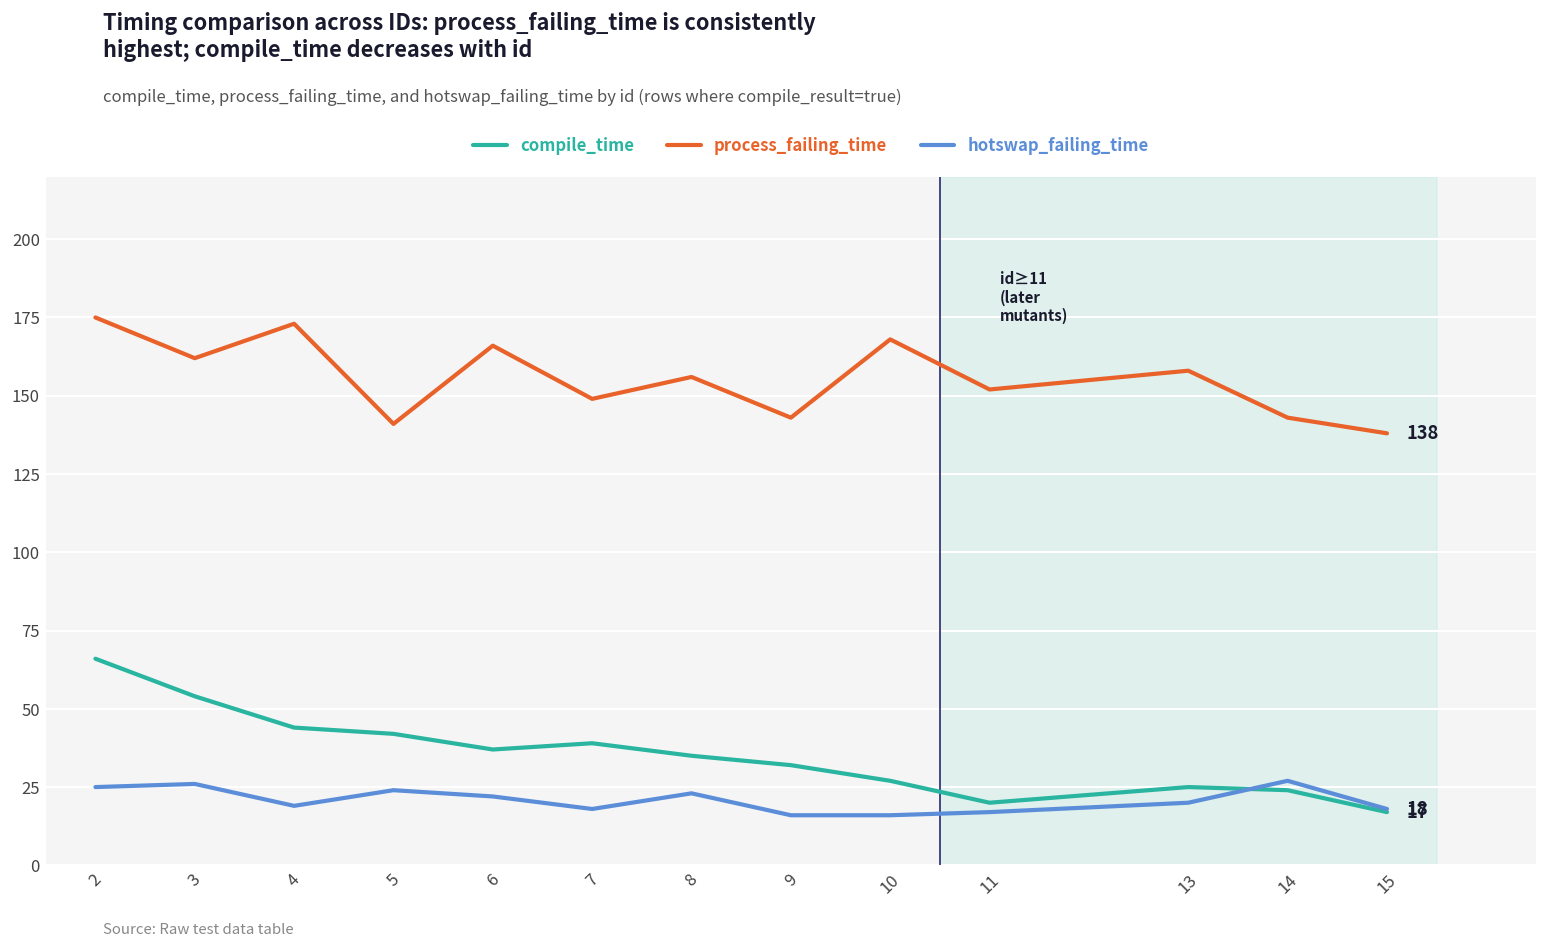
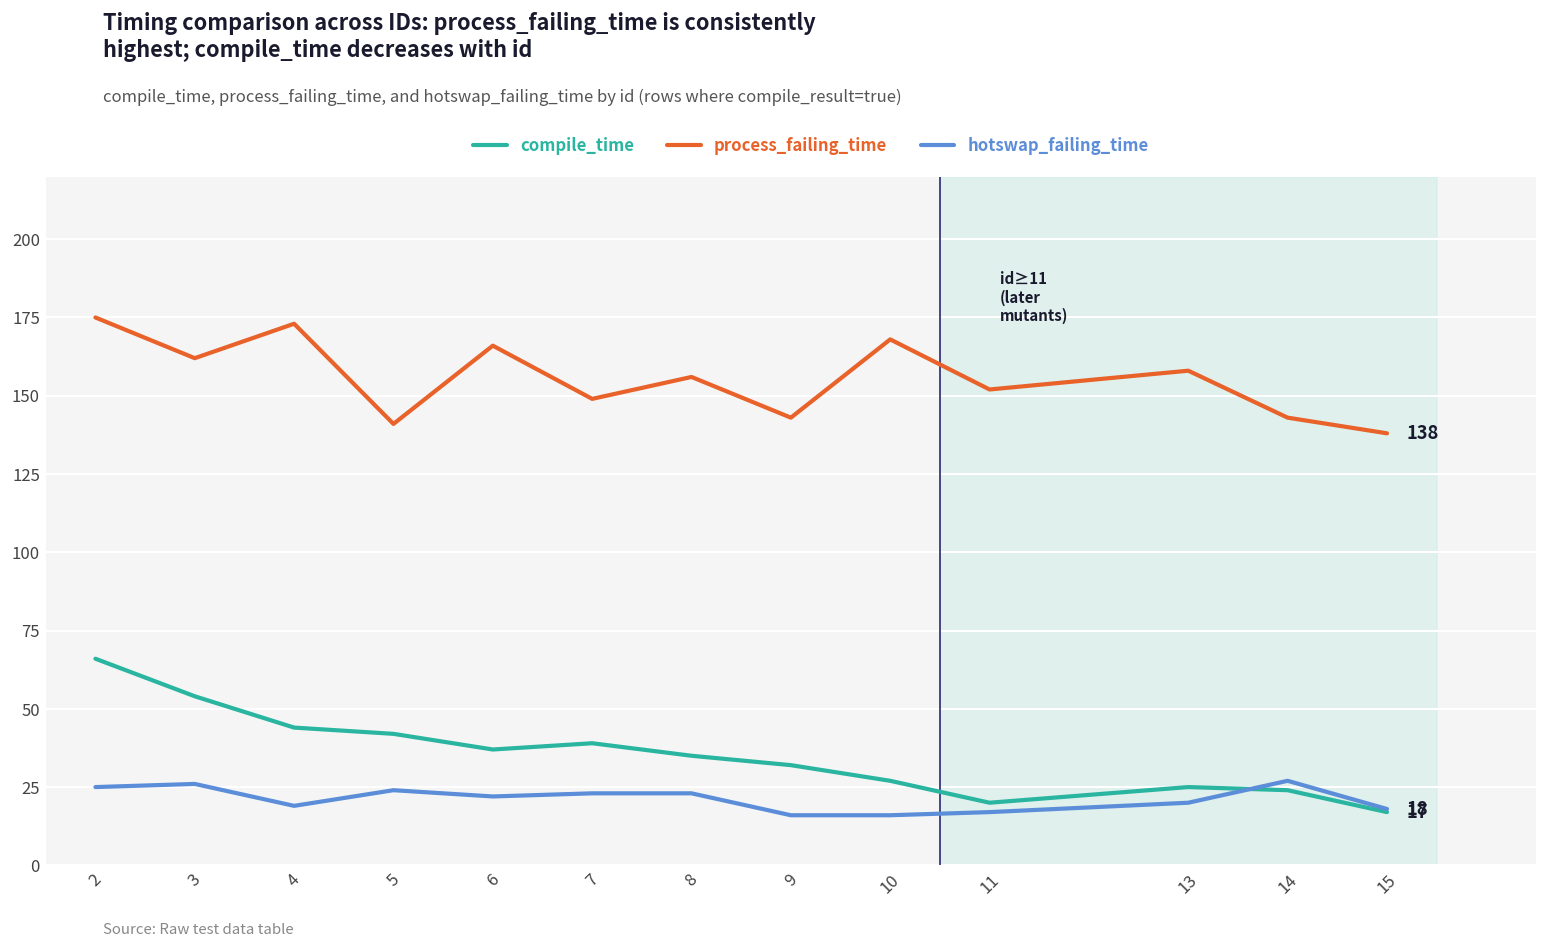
hotswap_failing_time, 7: 18 -> 23
